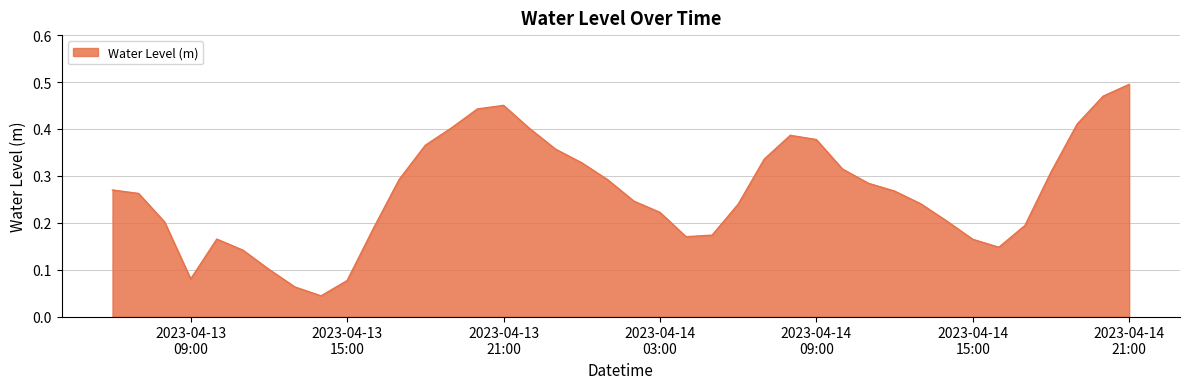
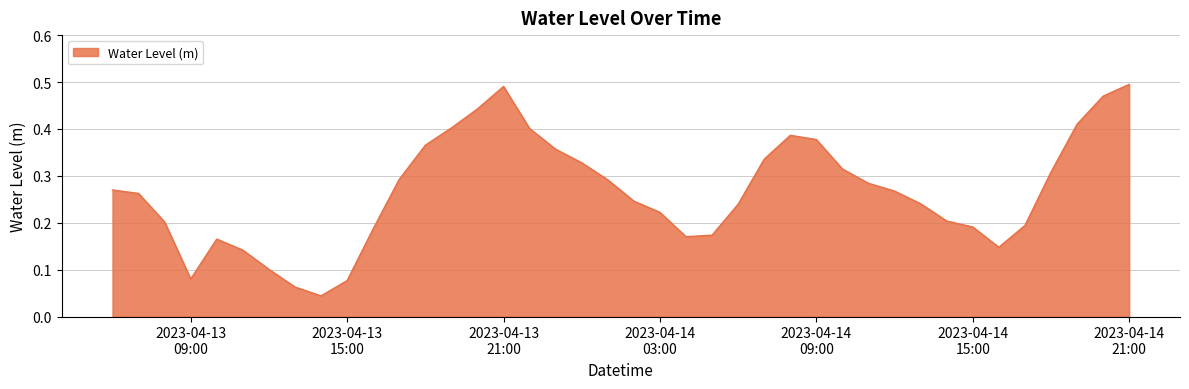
2023-04-13 21:00: 0.45 -> 0.49
2023-04-14 15:00: 0.16 -> 0.19
